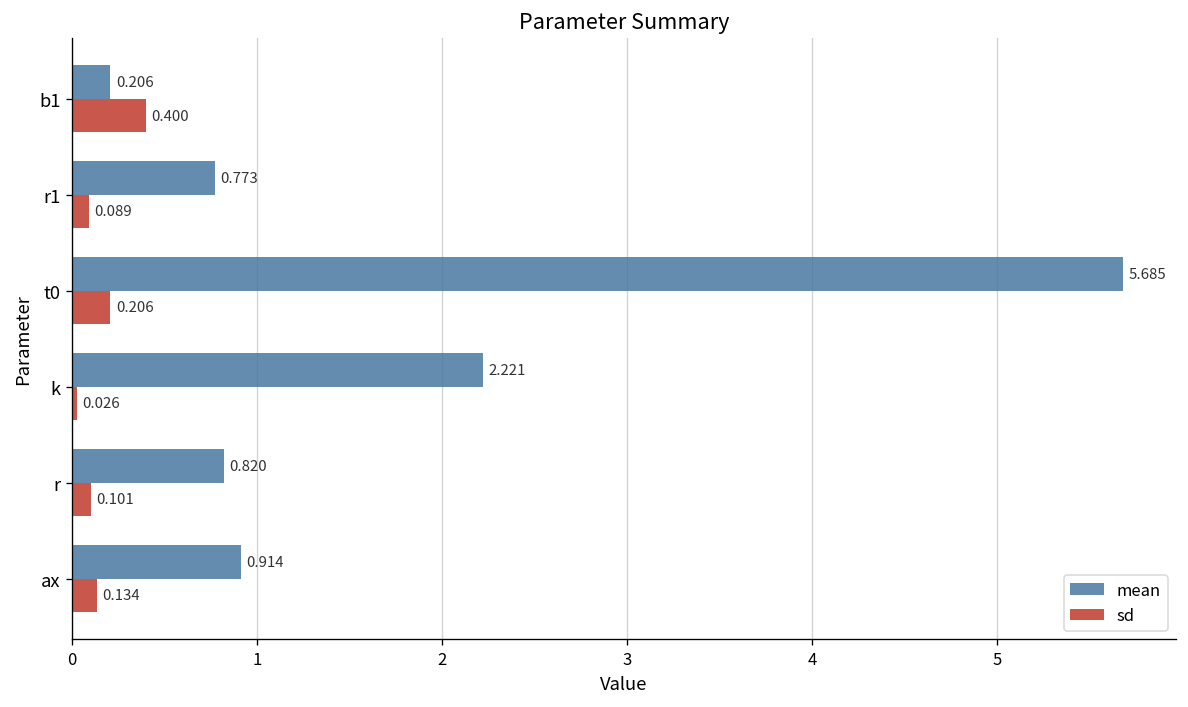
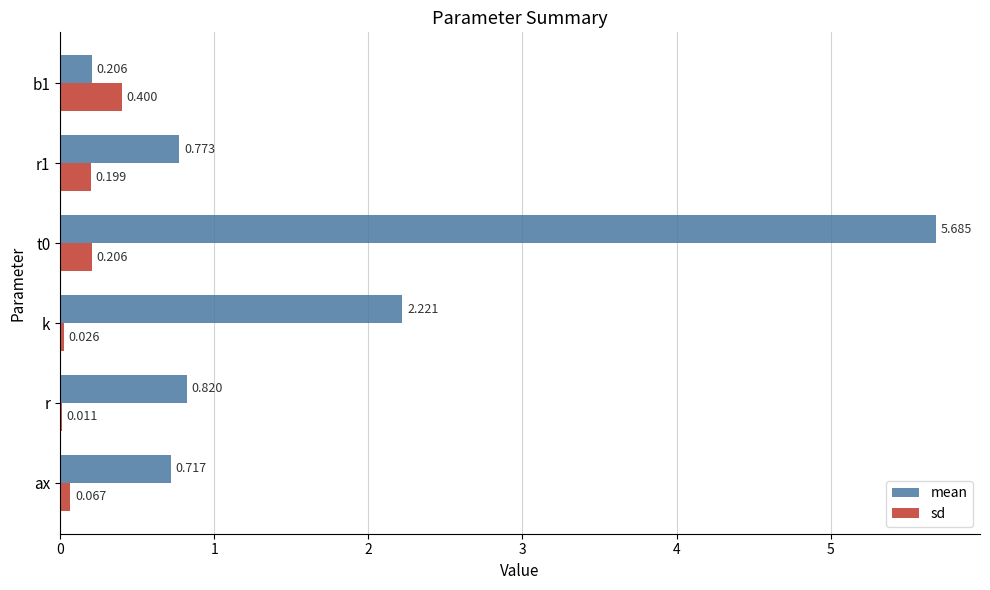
sd, r1: 0.089 -> 0.199
sd, r: 0.101 -> 0.011
mean, ax: 0.914 -> 0.717
sd, ax: 0.134 -> 0.067
